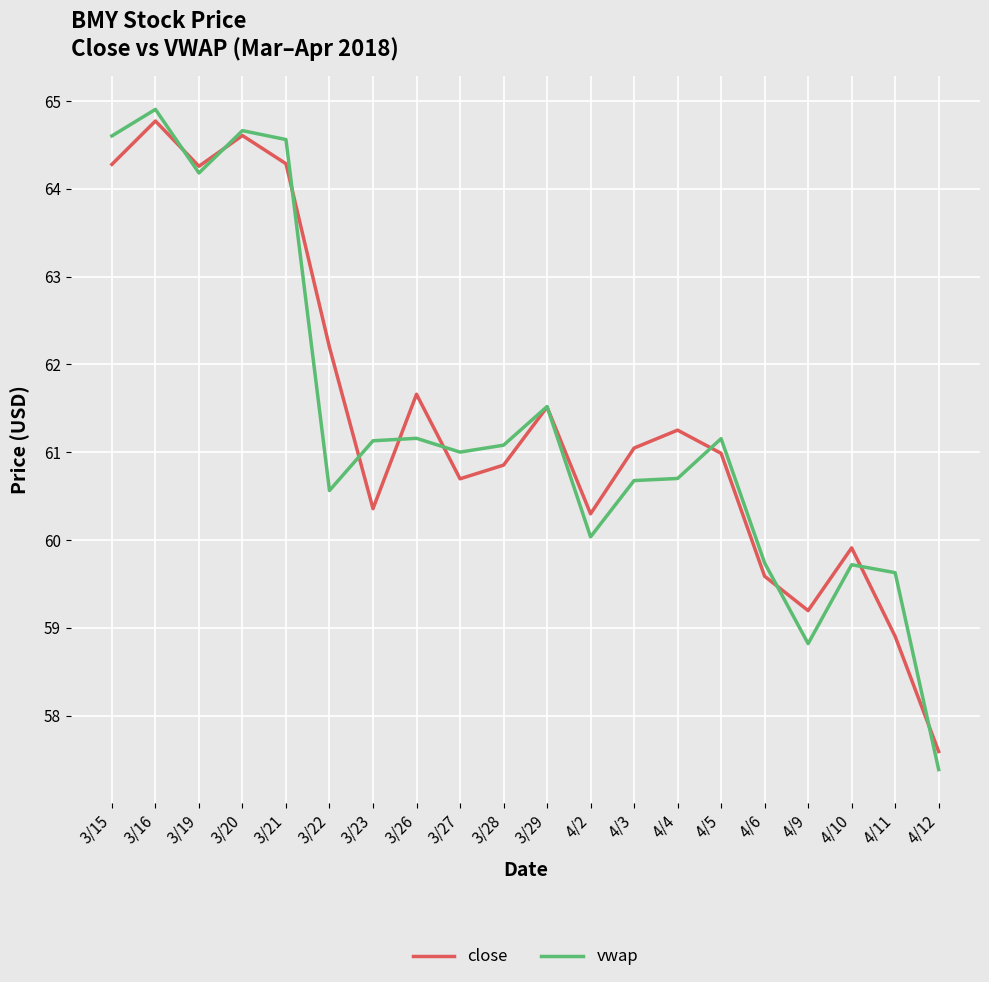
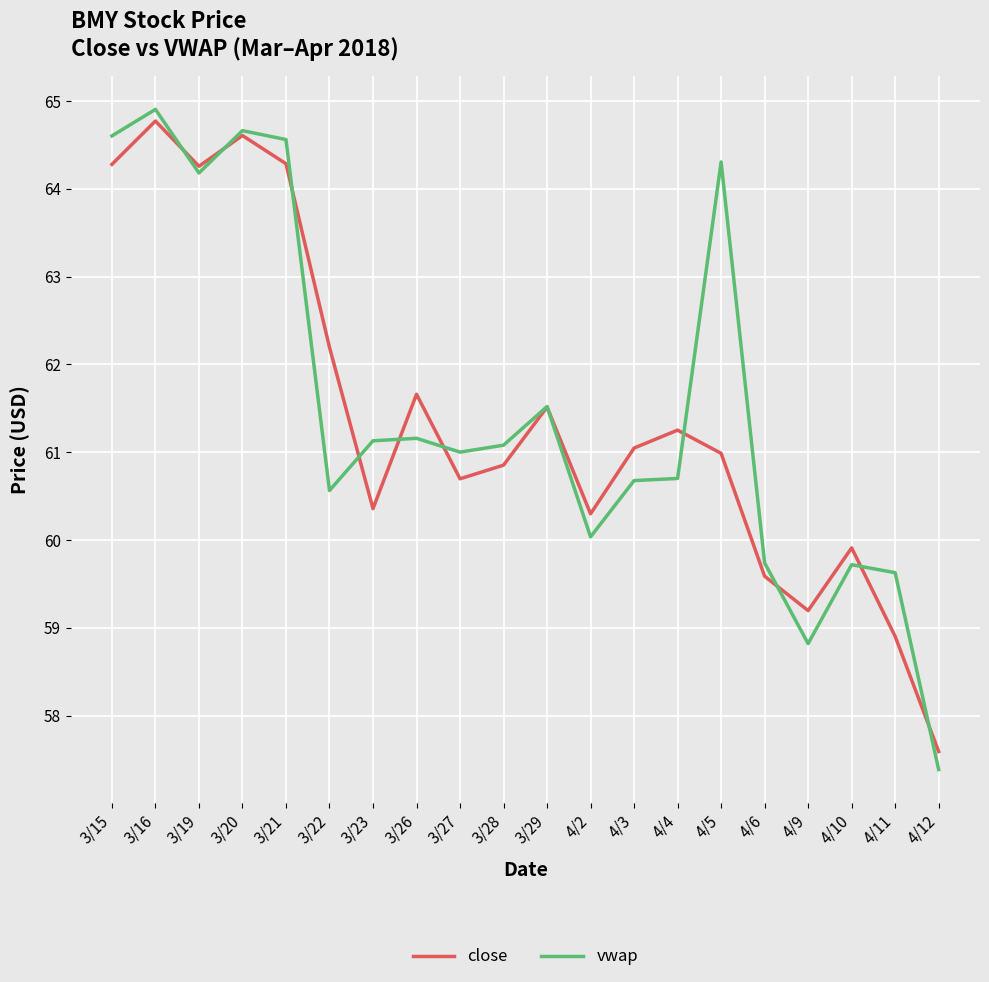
vwap, 4/5: 61.2 -> 64.3
